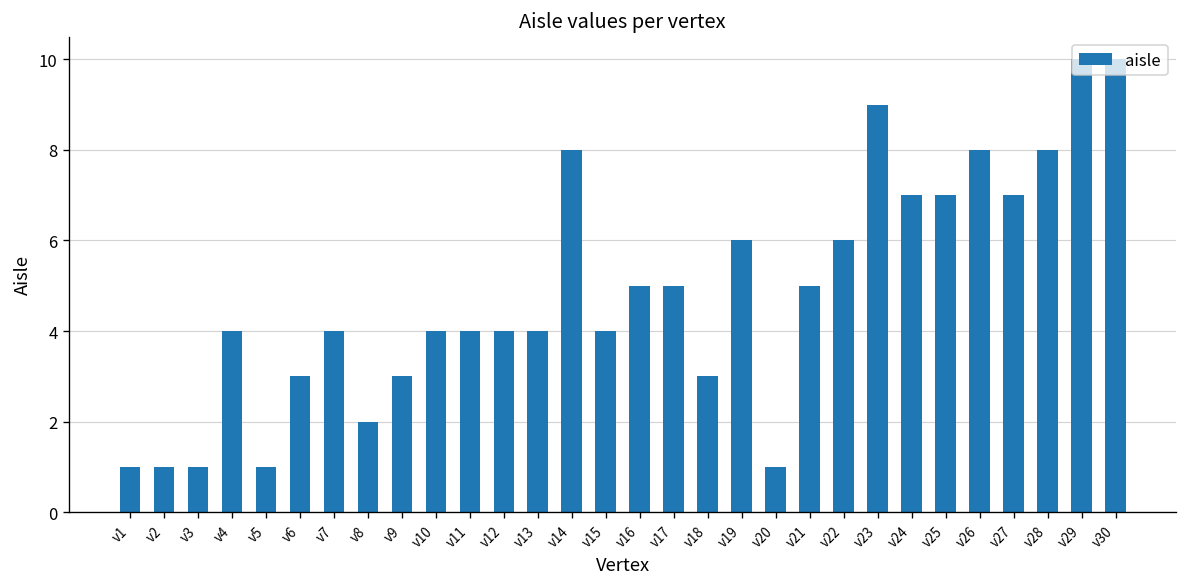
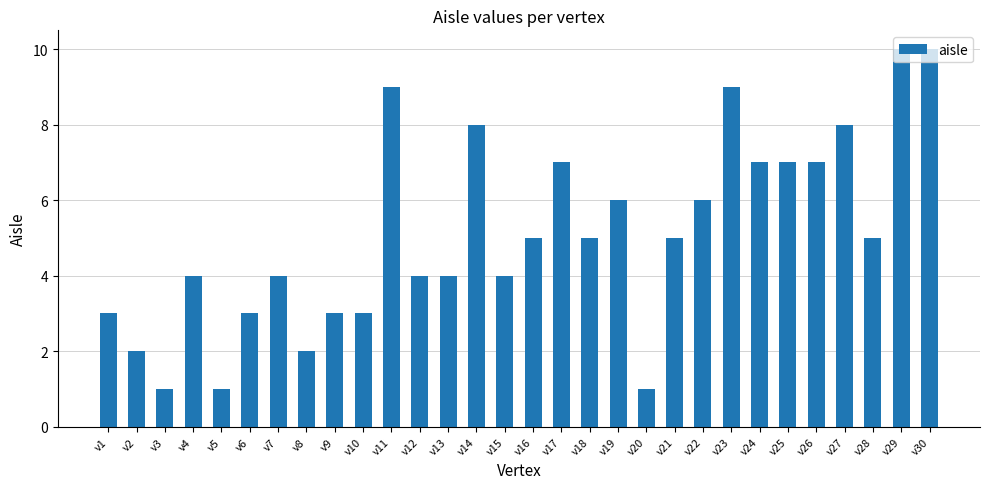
v1: 1 -> 3
v2: 1 -> 2
v10: 4 -> 3
v11: 4 -> 9
v17: 5 -> 7
v18: 3 -> 5
v26: 8 -> 7
v27: 7 -> 8
v28: 8 -> 5
